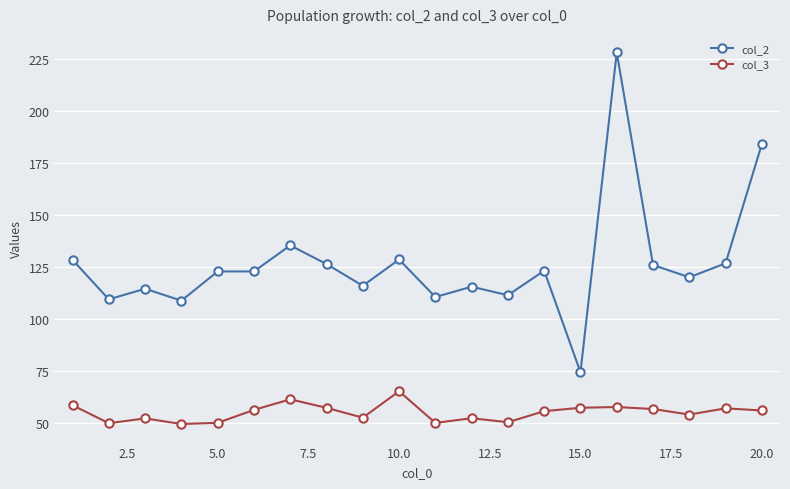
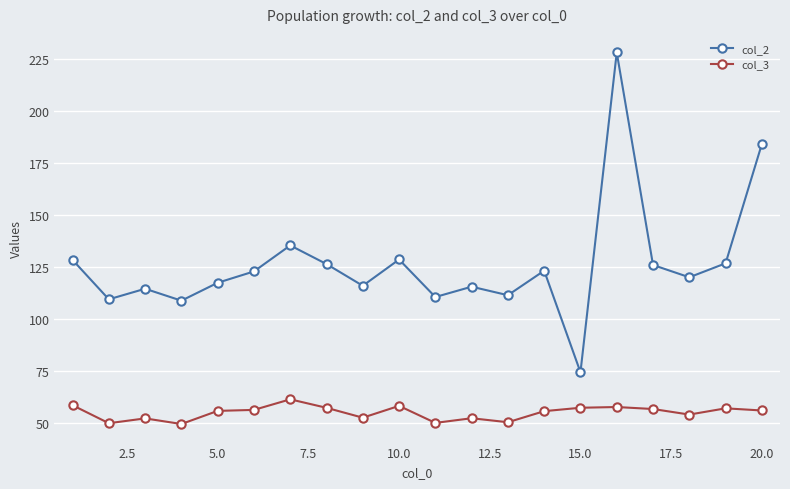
col_2, 5.0: 123 -> 117
col_3, 5.0: 50 -> 56
col_3, 10.0: 65 -> 58
